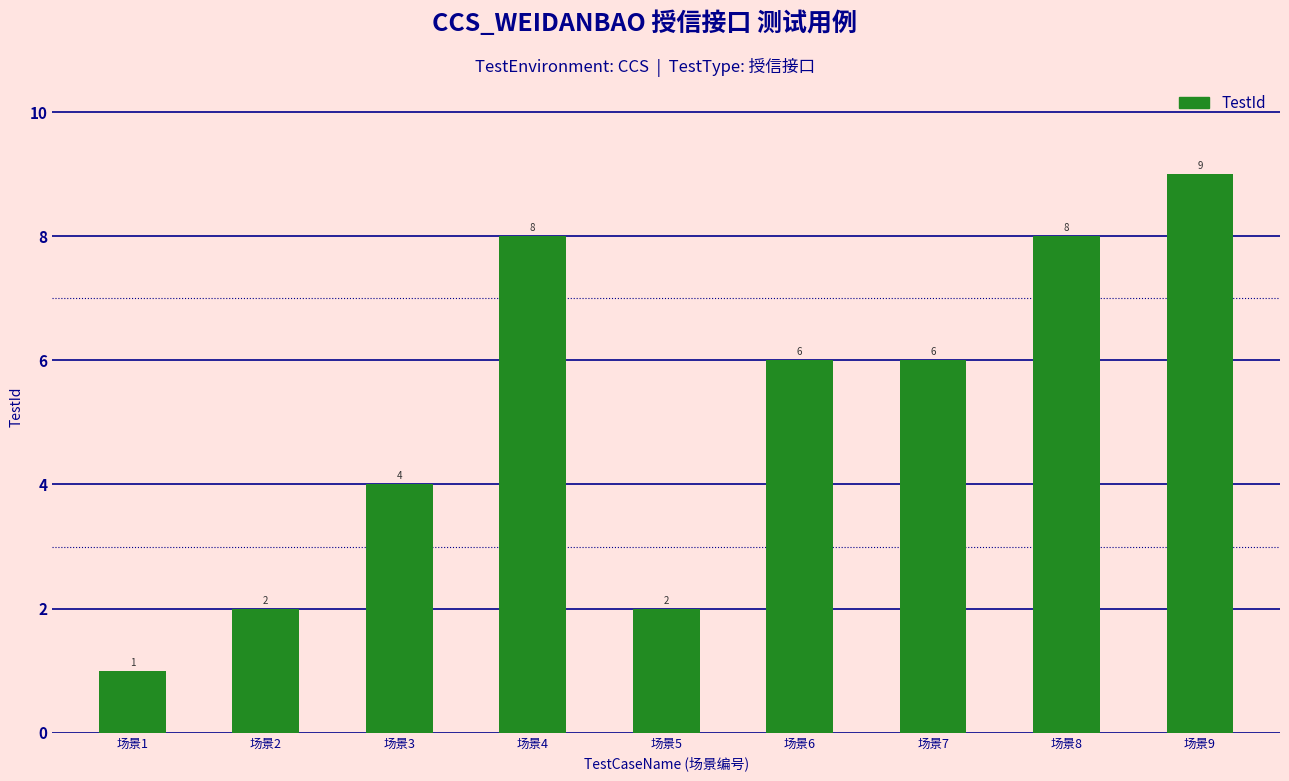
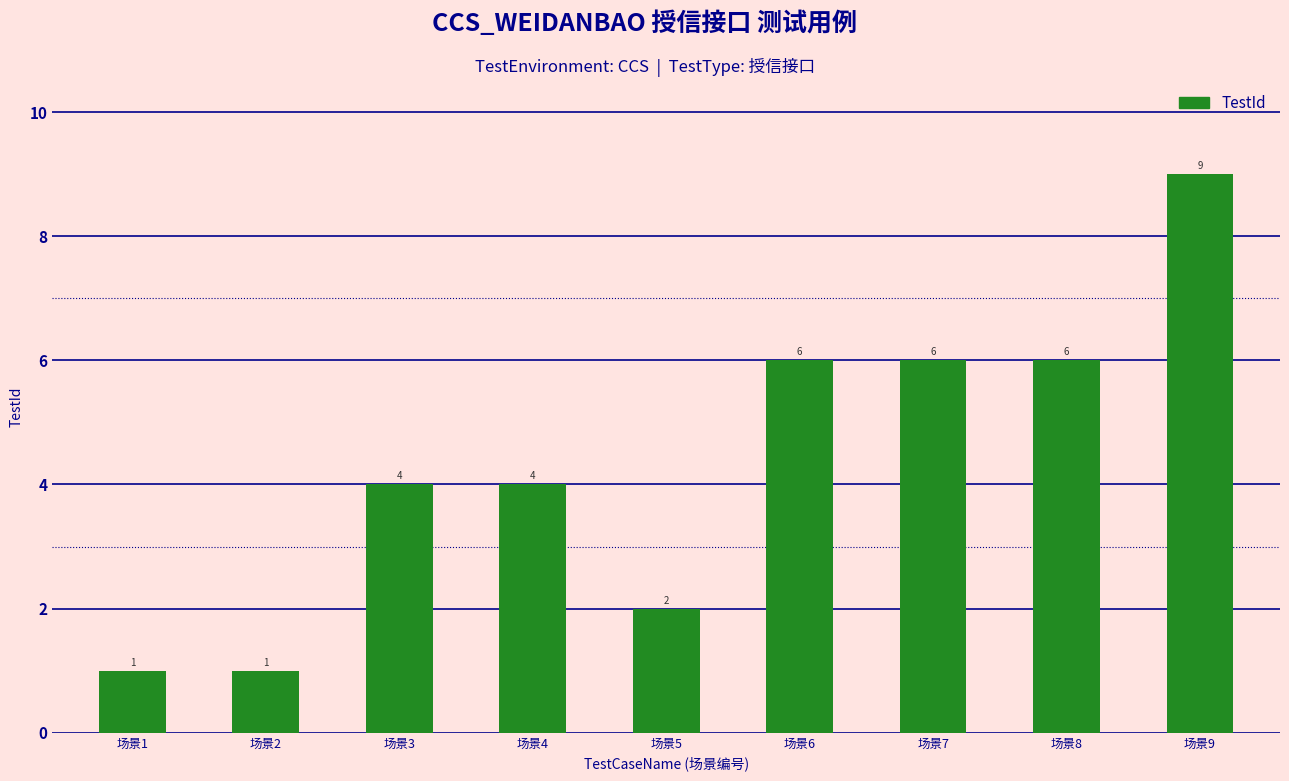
场景2: 2 -> 1
场景4: 8 -> 4
场景8: 8 -> 6
